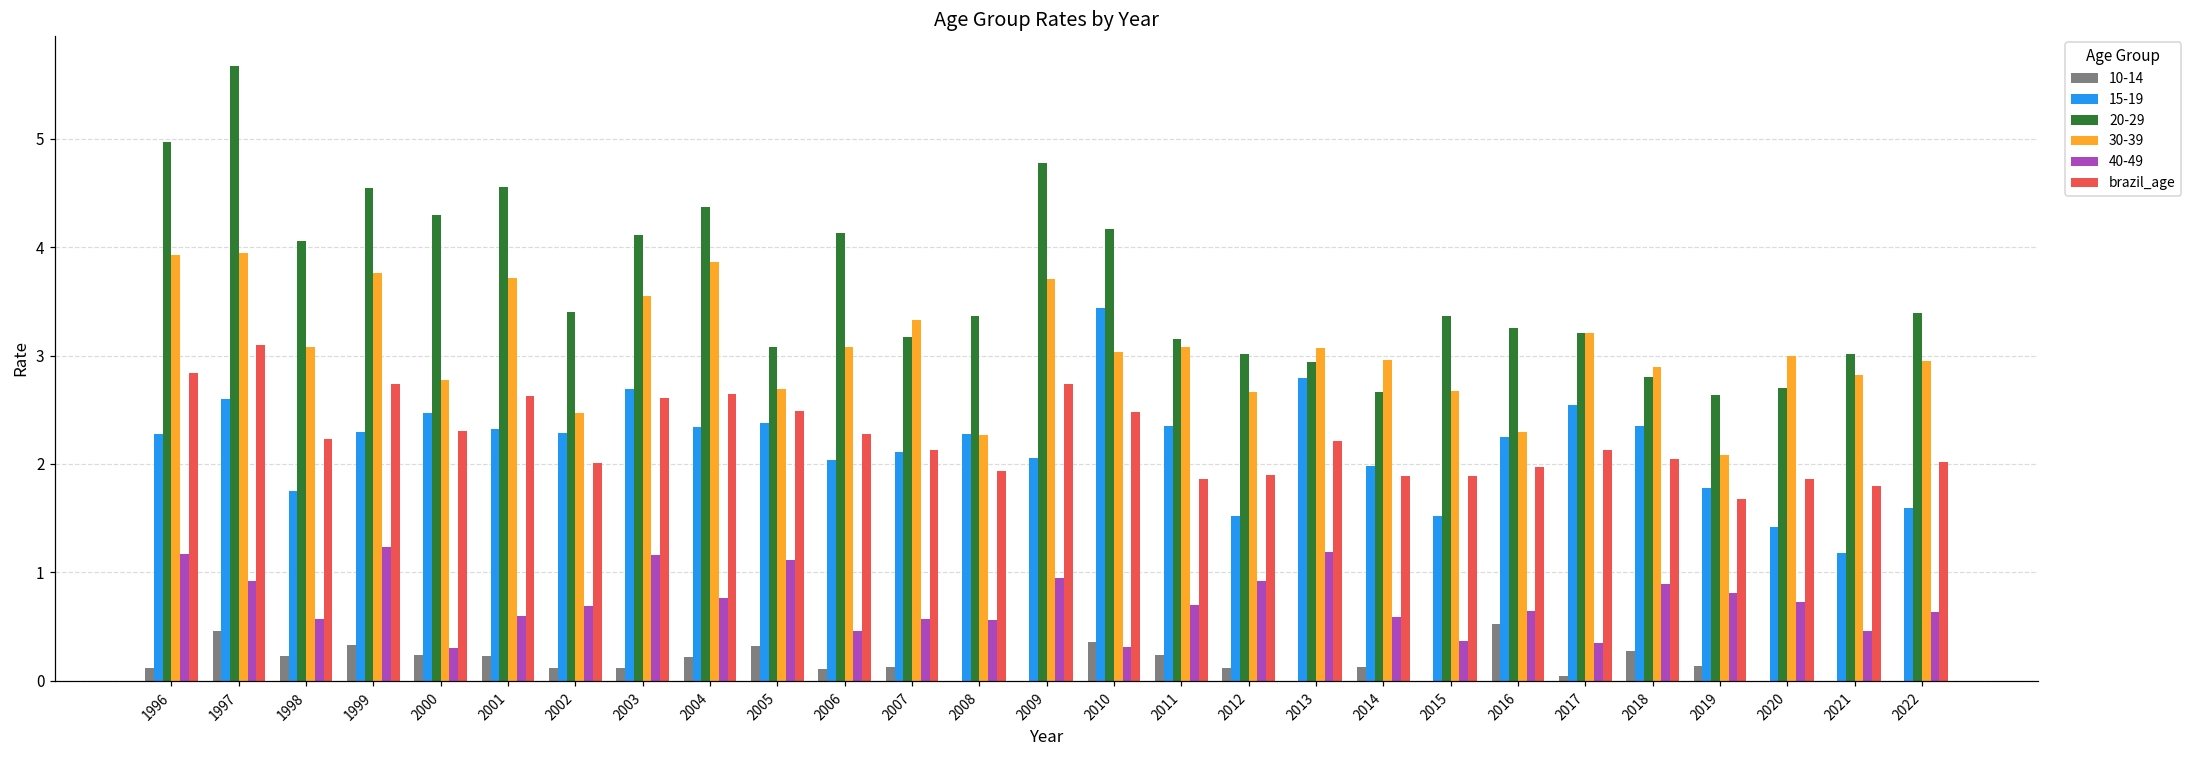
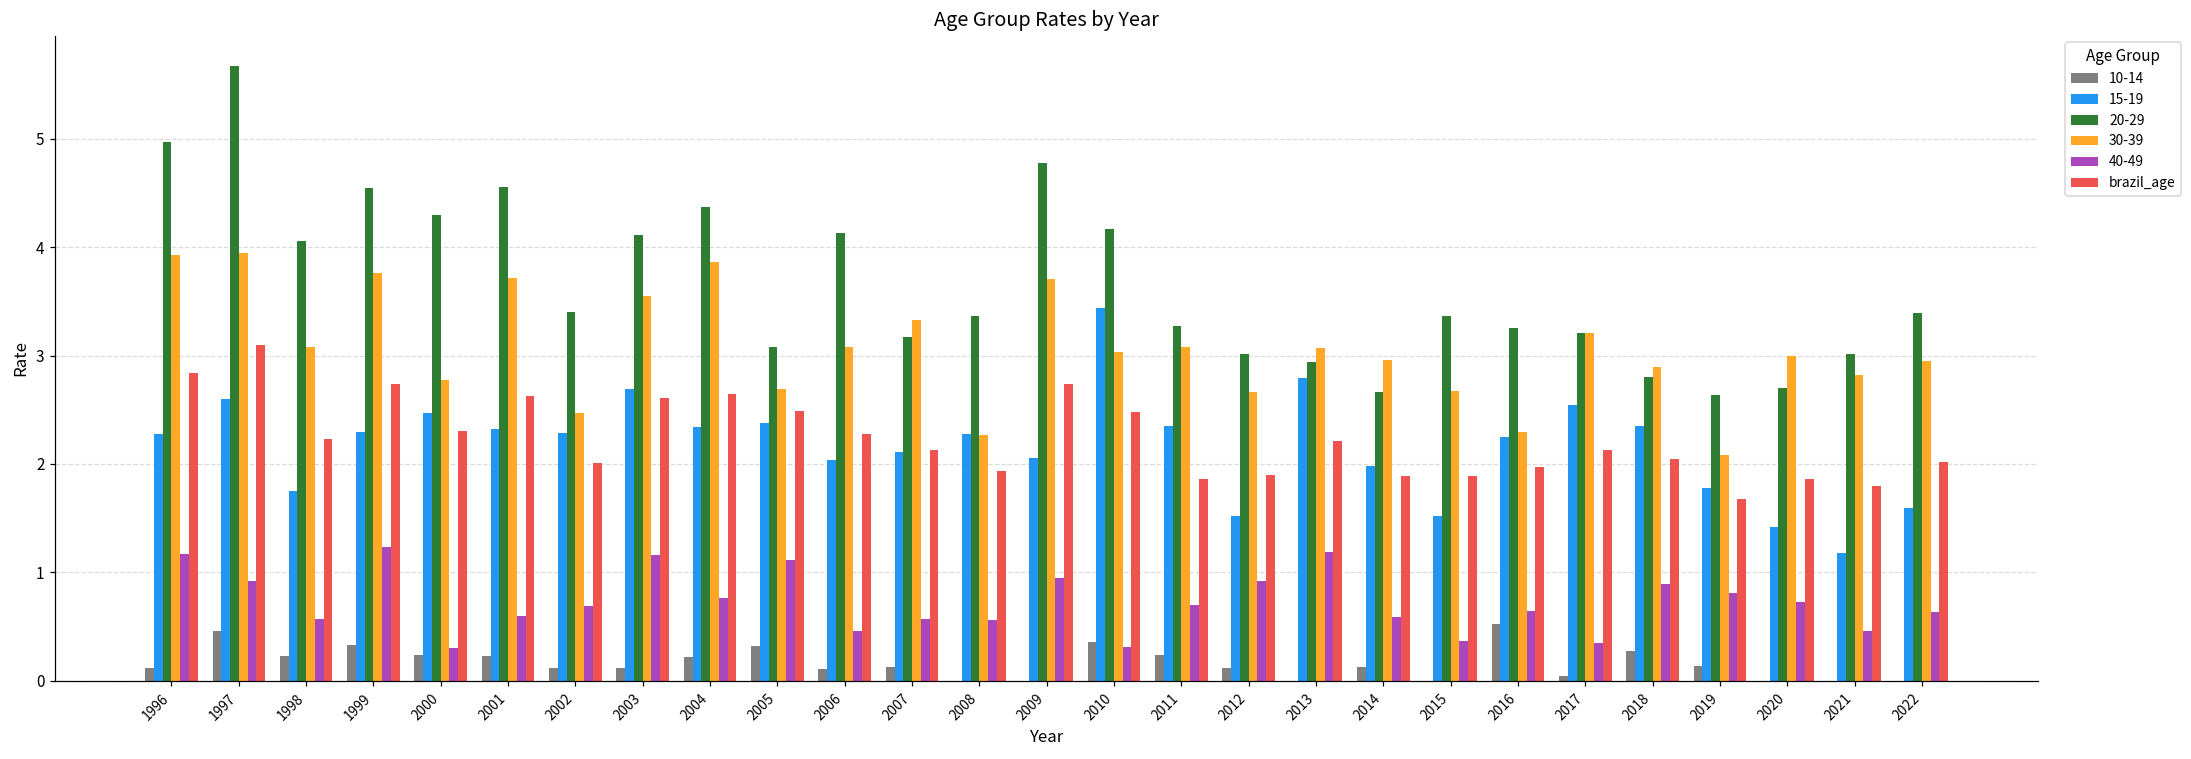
20-29, 2011: 3.2 -> 3.3
